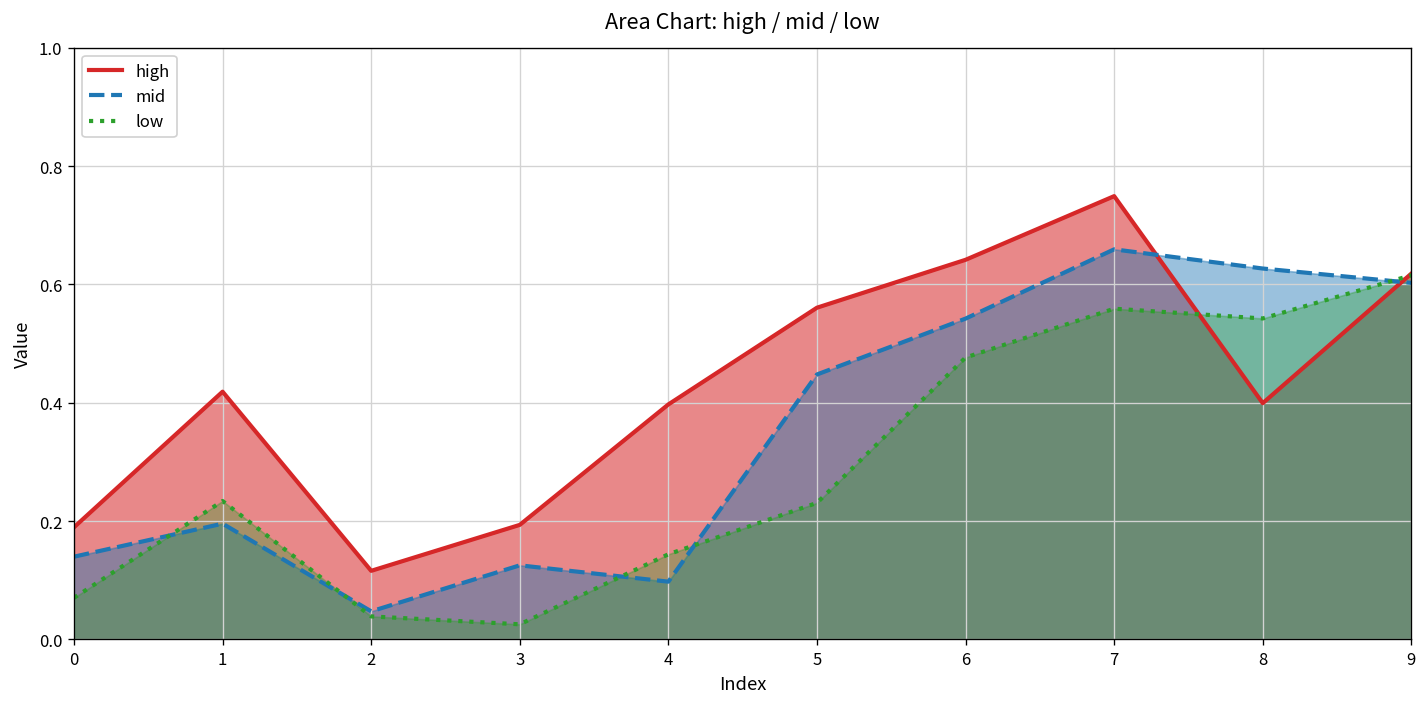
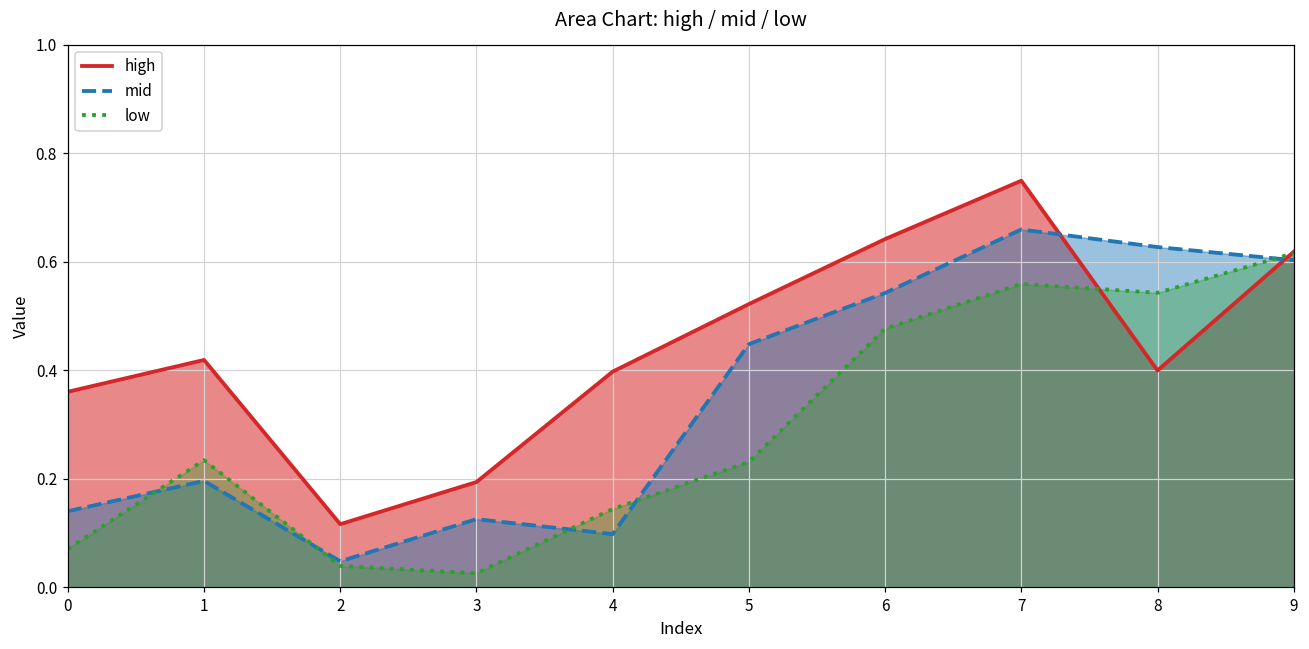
high, 0: 0.19 -> 0.36
high, 5: 0.56 -> 0.52
